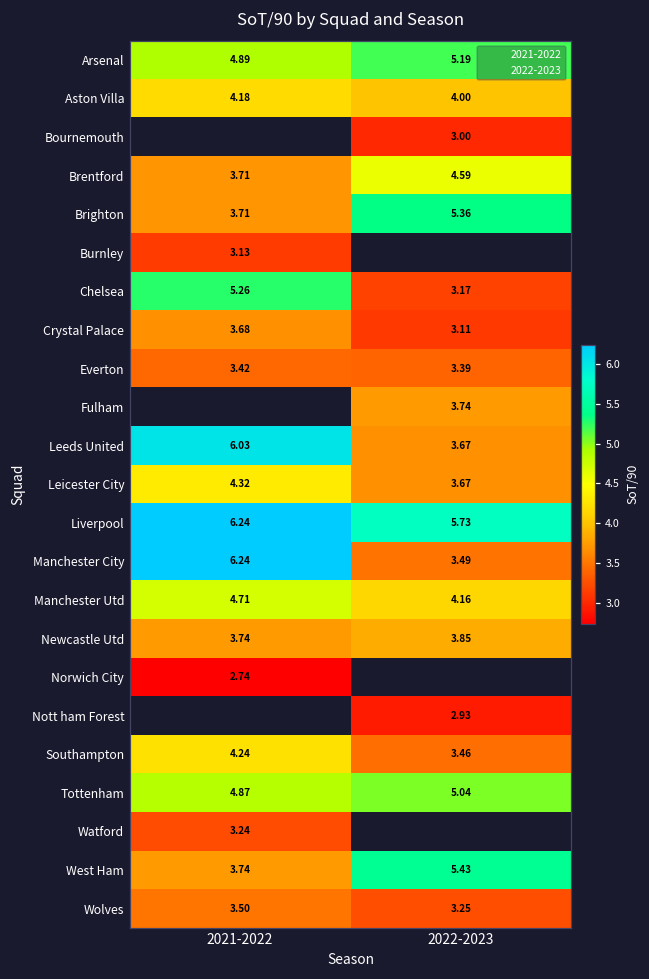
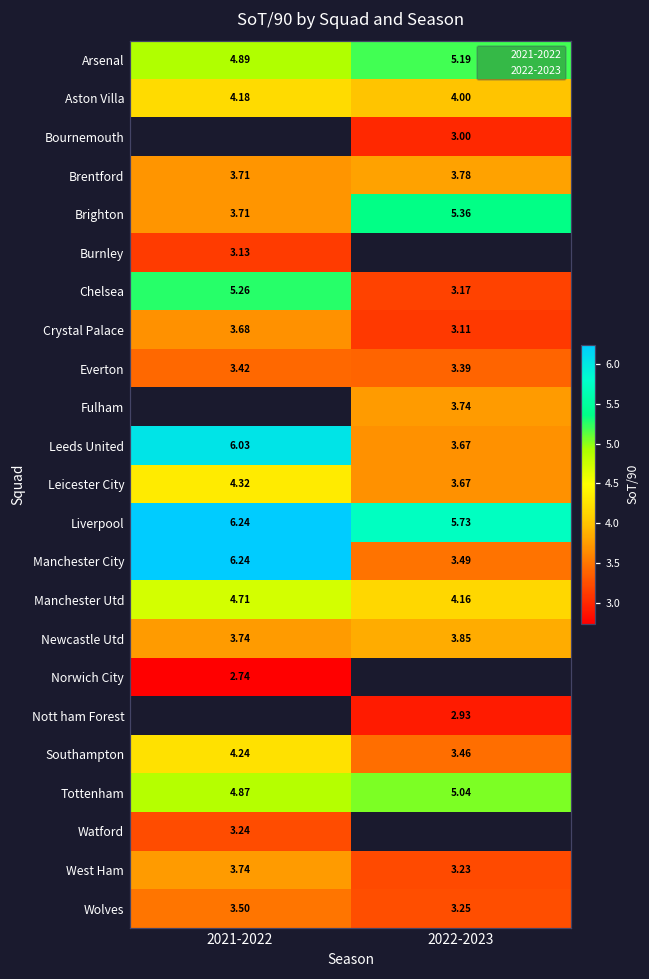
Brentford, 2022-2023: 4.59 -> 3.78
West Ham, 2022-2023: 5.43 -> 3.23
